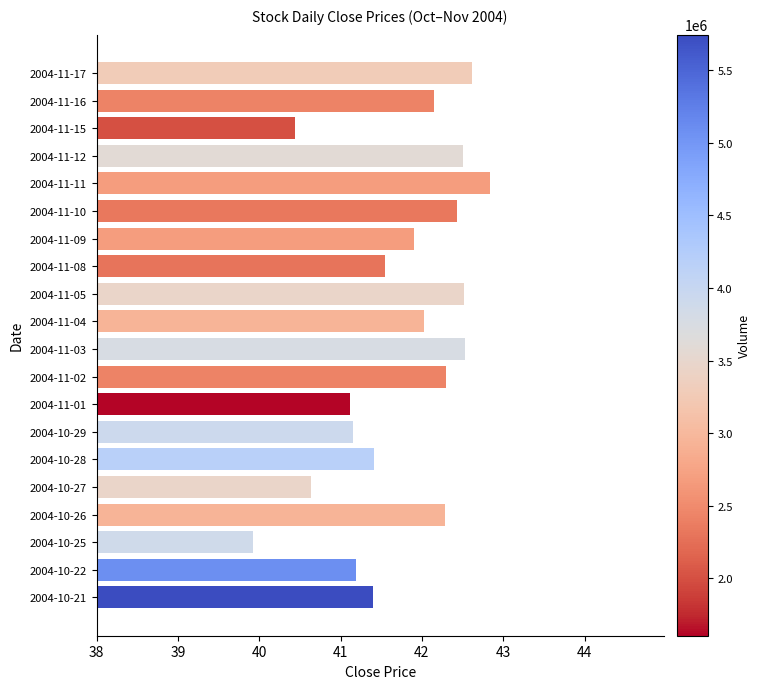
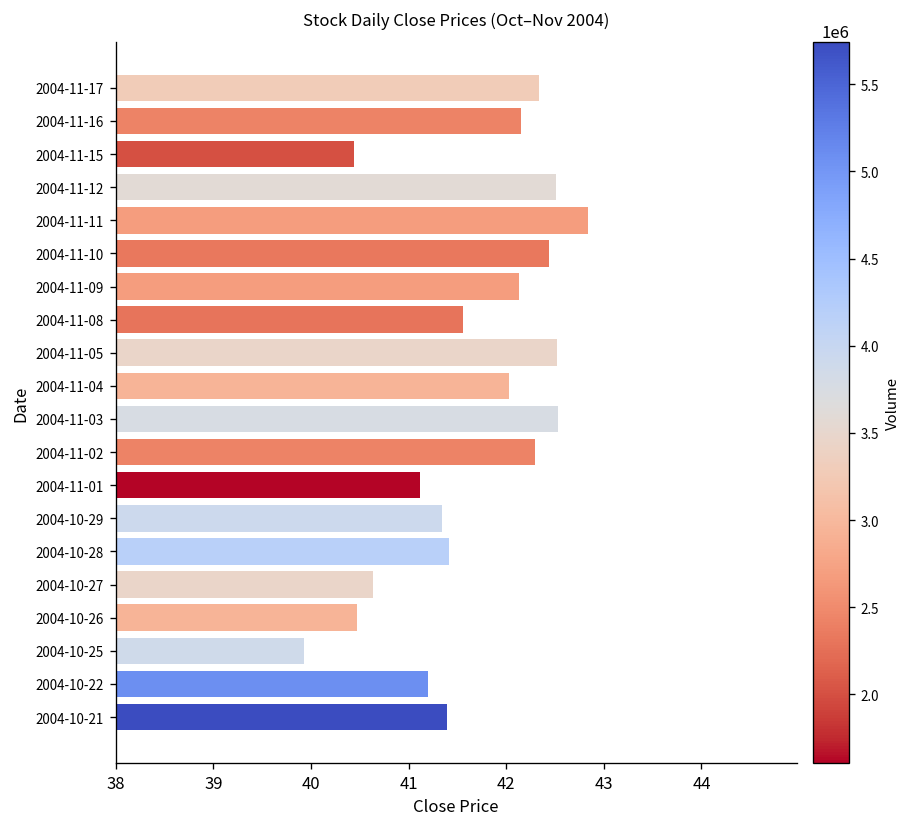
2004-11-17: 42.6 -> 42.3
2004-11-09: 41.9 -> 42.1
2004-10-29: 41.1 -> 41.3
2004-10-26: 42.3 -> 40.5
